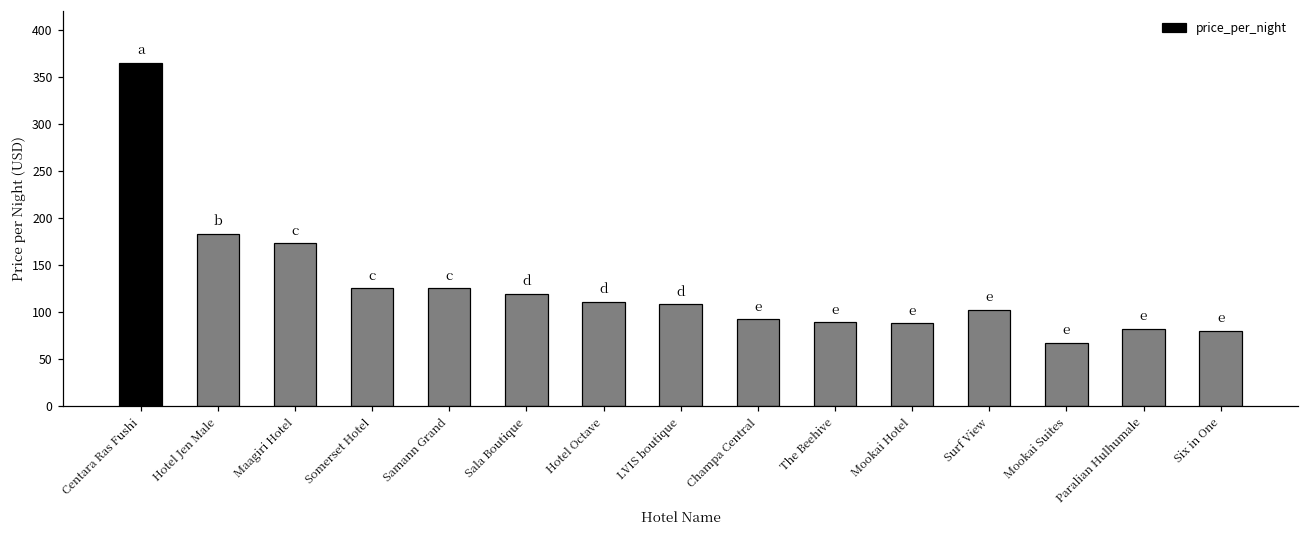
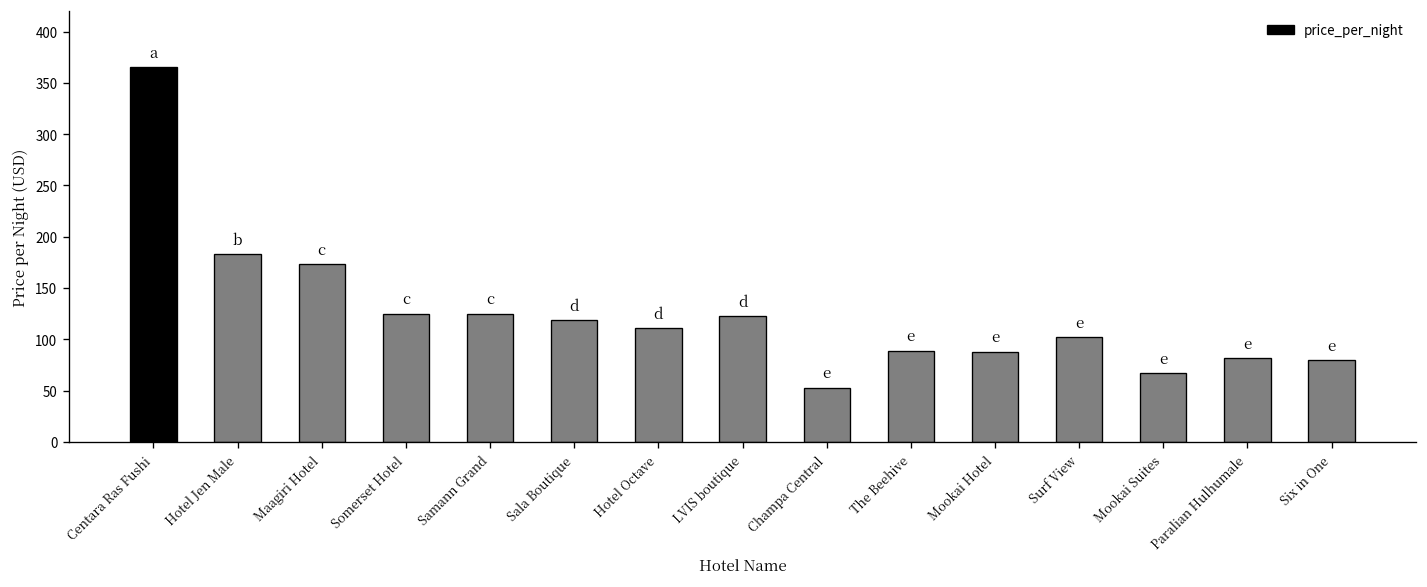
LVIS boutique: 110 -> 120
Champa Central: 90 -> 50
